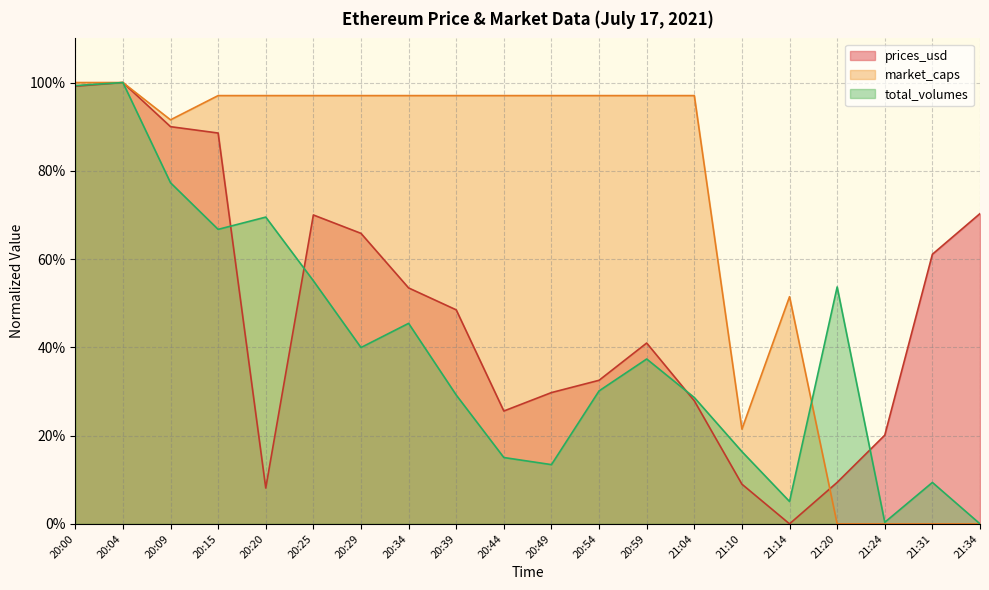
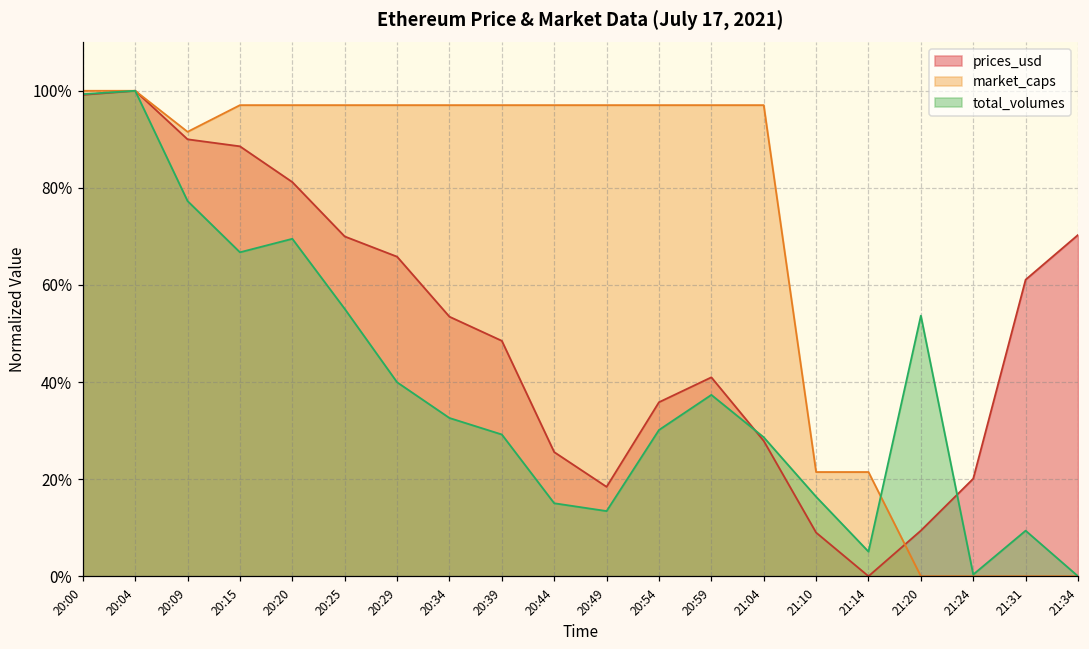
prices_usd, 20:20: 8% -> 81%
total_volumes, 20:34: 45% -> 33%
prices_usd, 20:49: 30% -> 18%
prices_usd, 20:54: 33% -> 36%
market_caps, 21:14: 51% -> 21%
